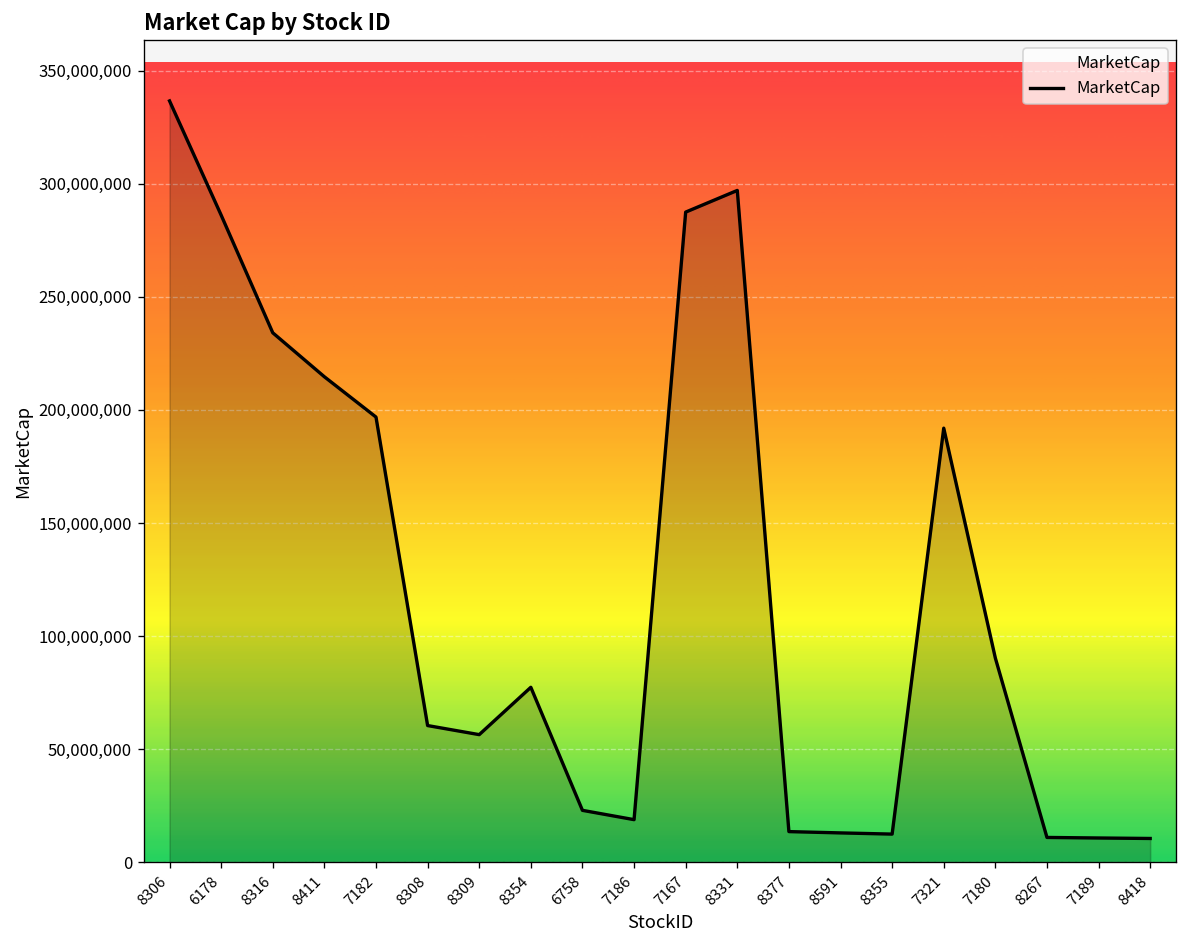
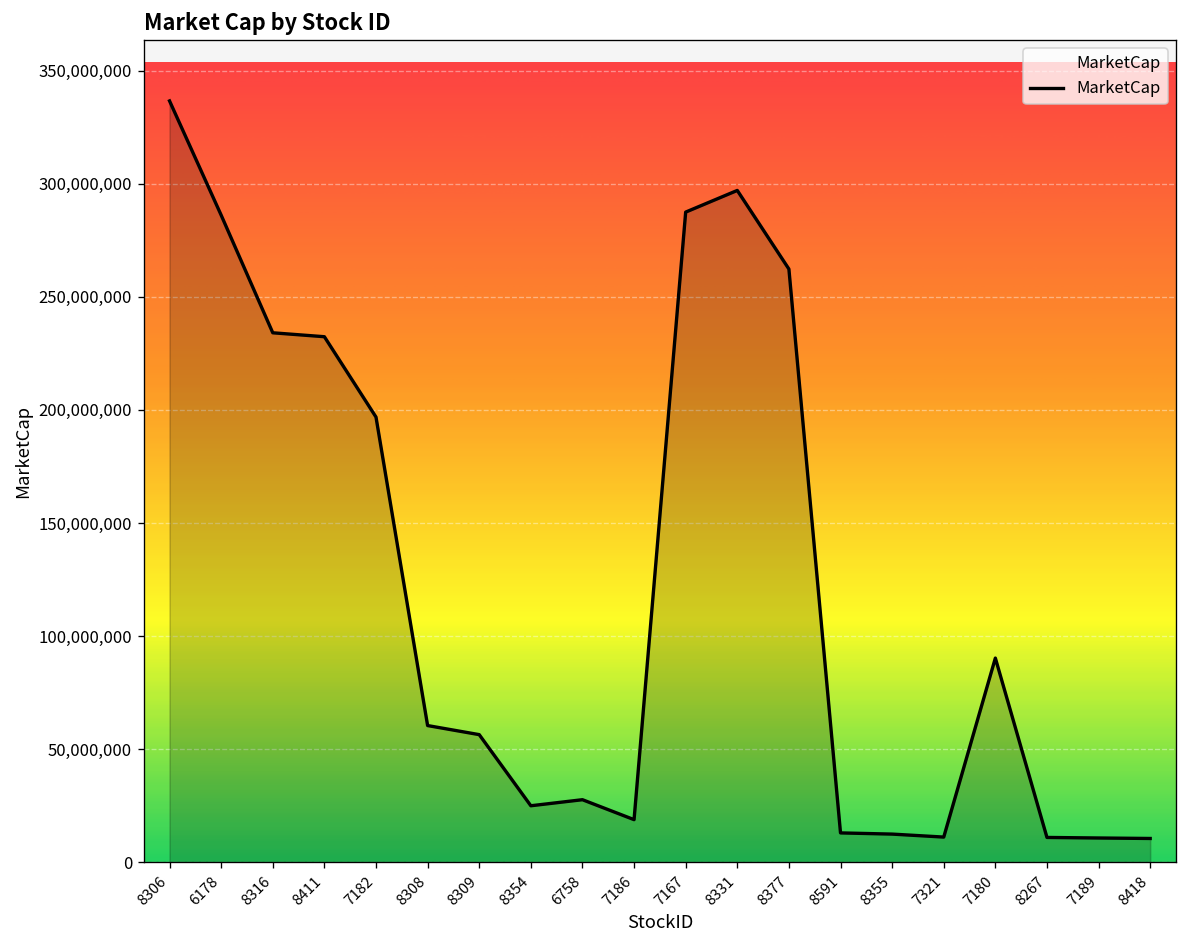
8411: 215,000,000 -> 232,000,000
8354: 77,000,000 -> 25,000,000
6758: 23,000,000 -> 28,000,000
8377: 14,000,000 -> 262,000,000
7321: 192,000,000 -> 11,000,000
